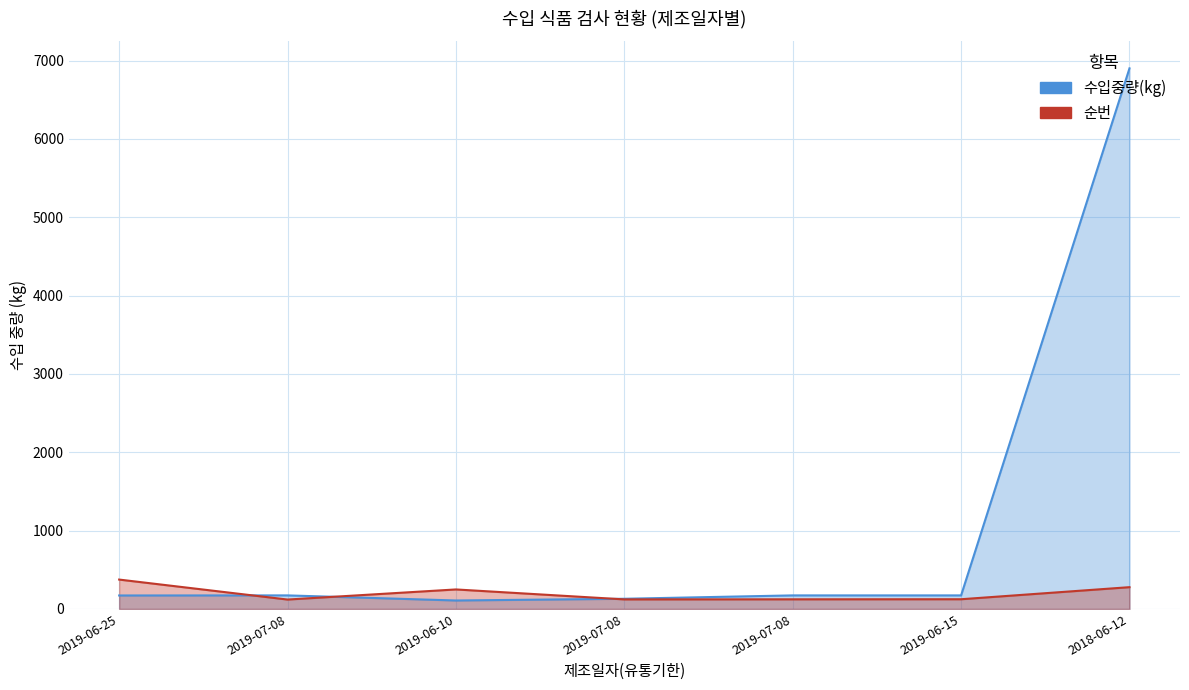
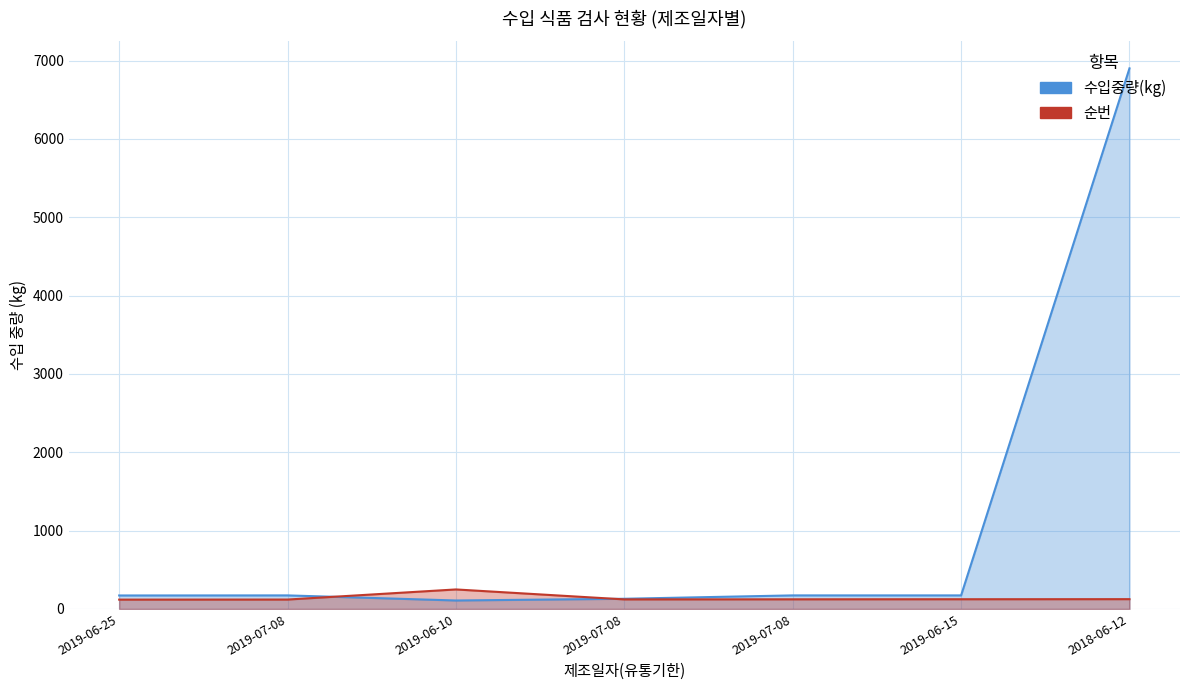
순번, 2019-06-25: 400 -> 100
순번, 2018-06-12: 300 -> 100
